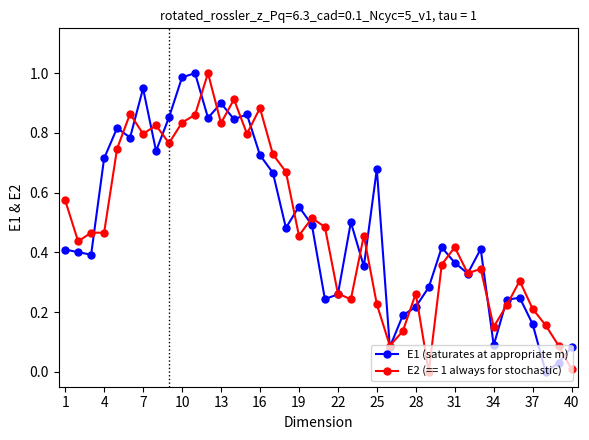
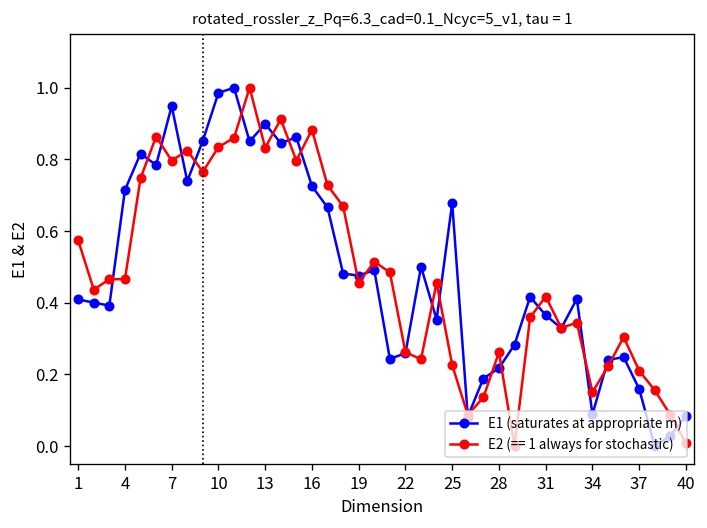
E1 (saturates at appropriate m), 19: 0.55 -> 0.48
